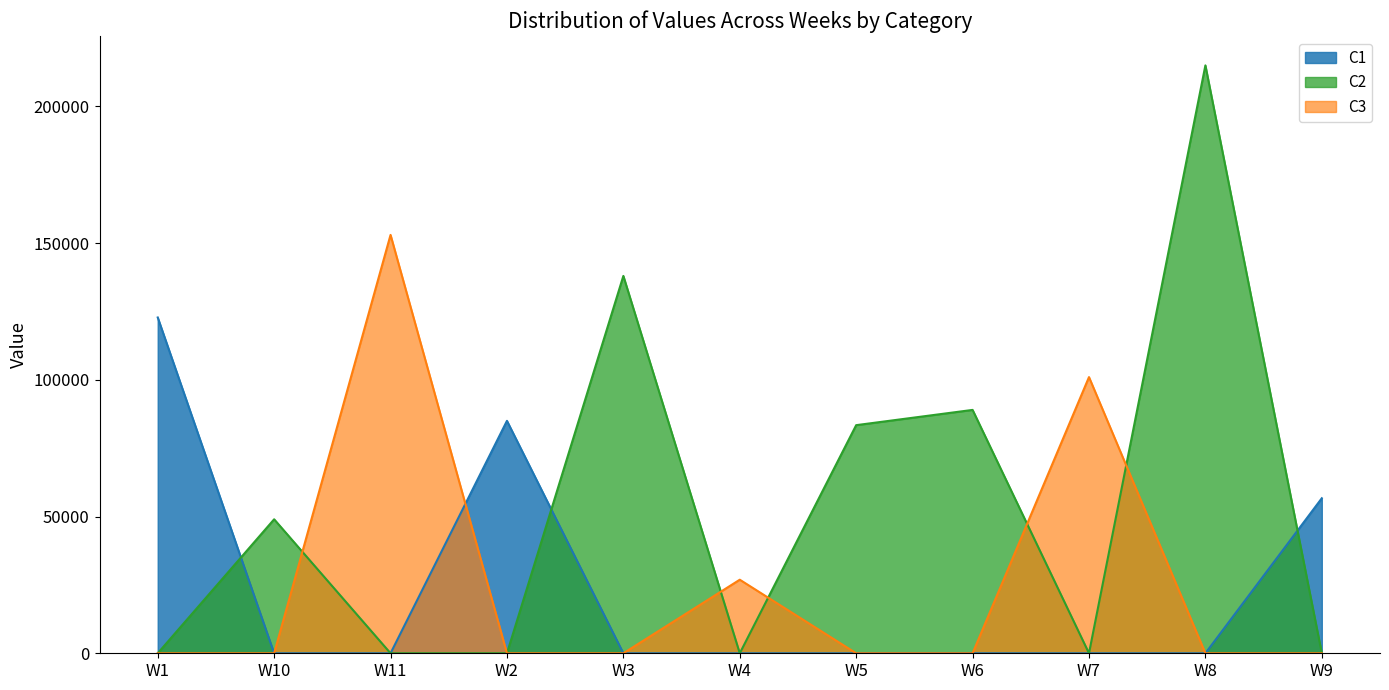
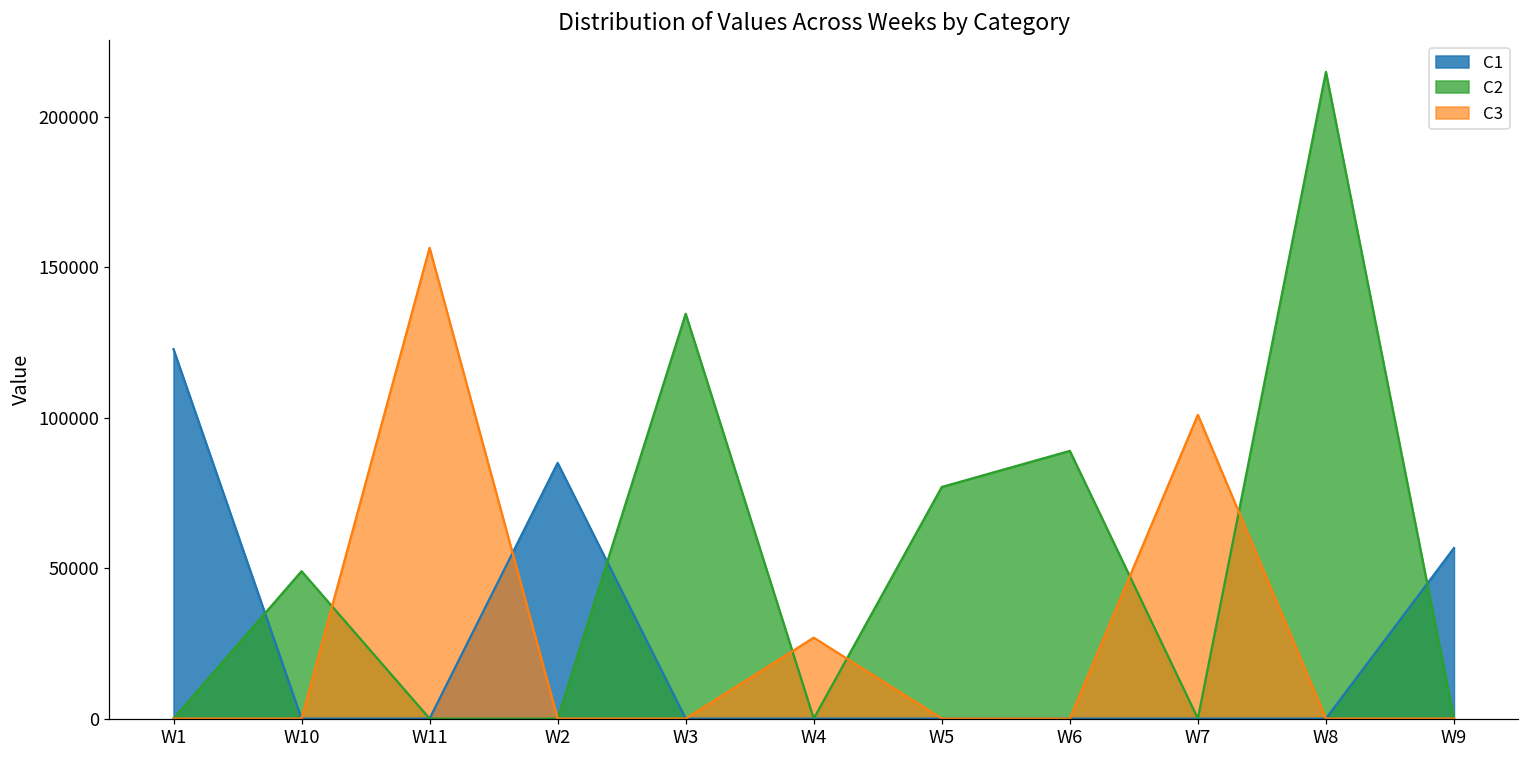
C3, W11: 153000 -> 157000
C2, W3: 138000 -> 135000
C2, W5: 83000 -> 77000
